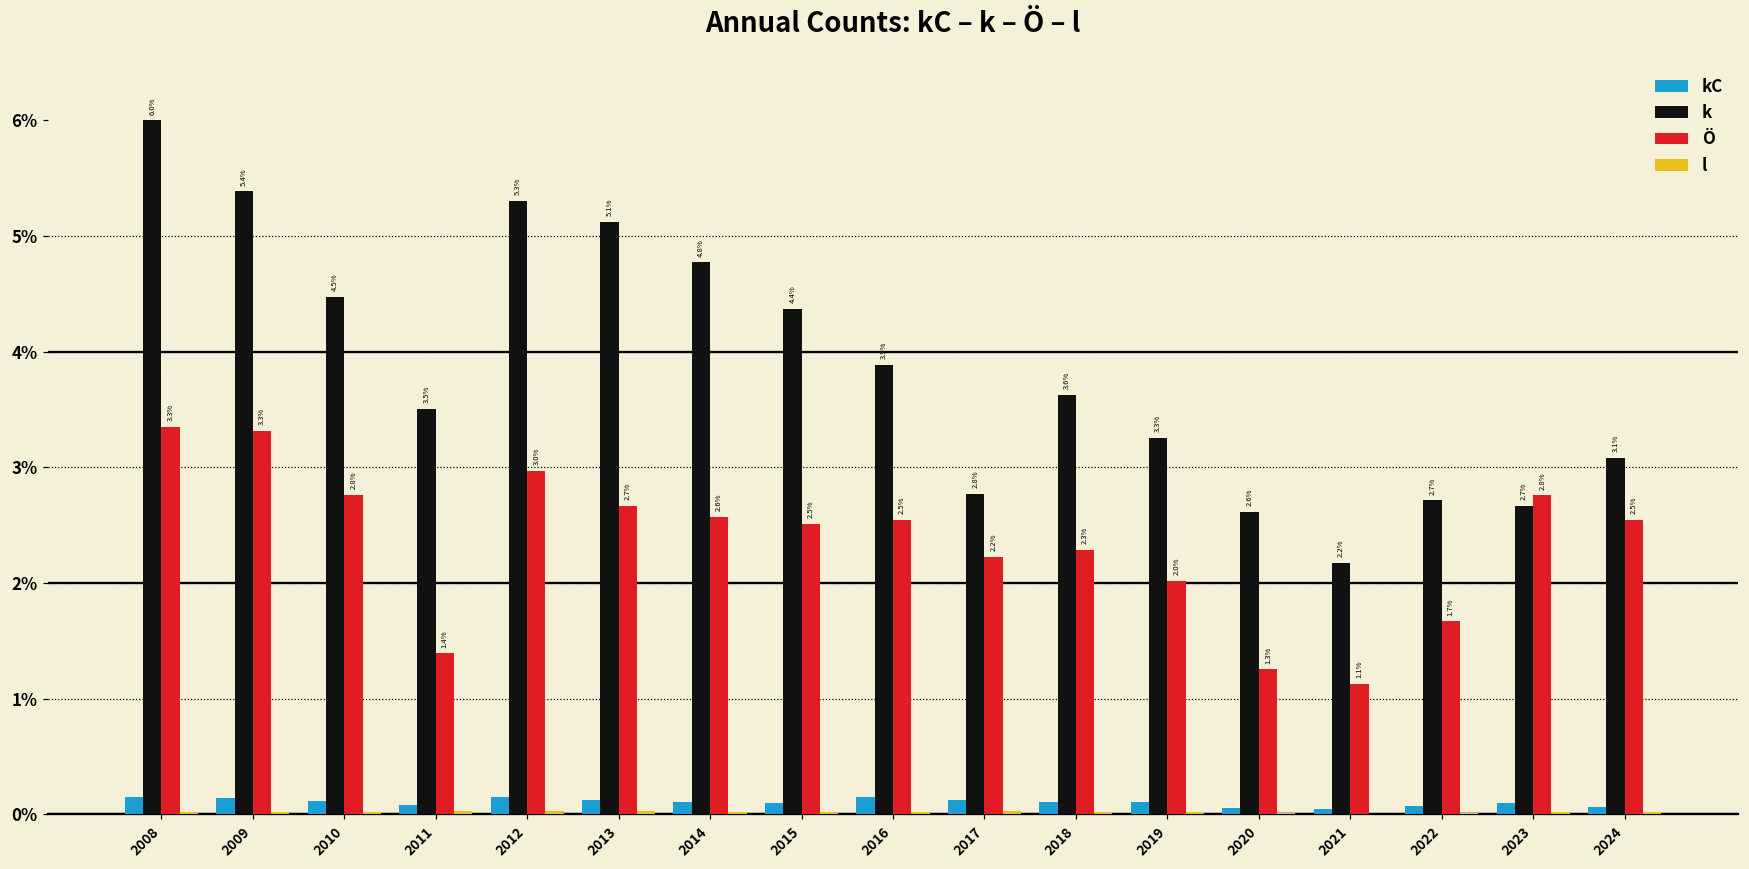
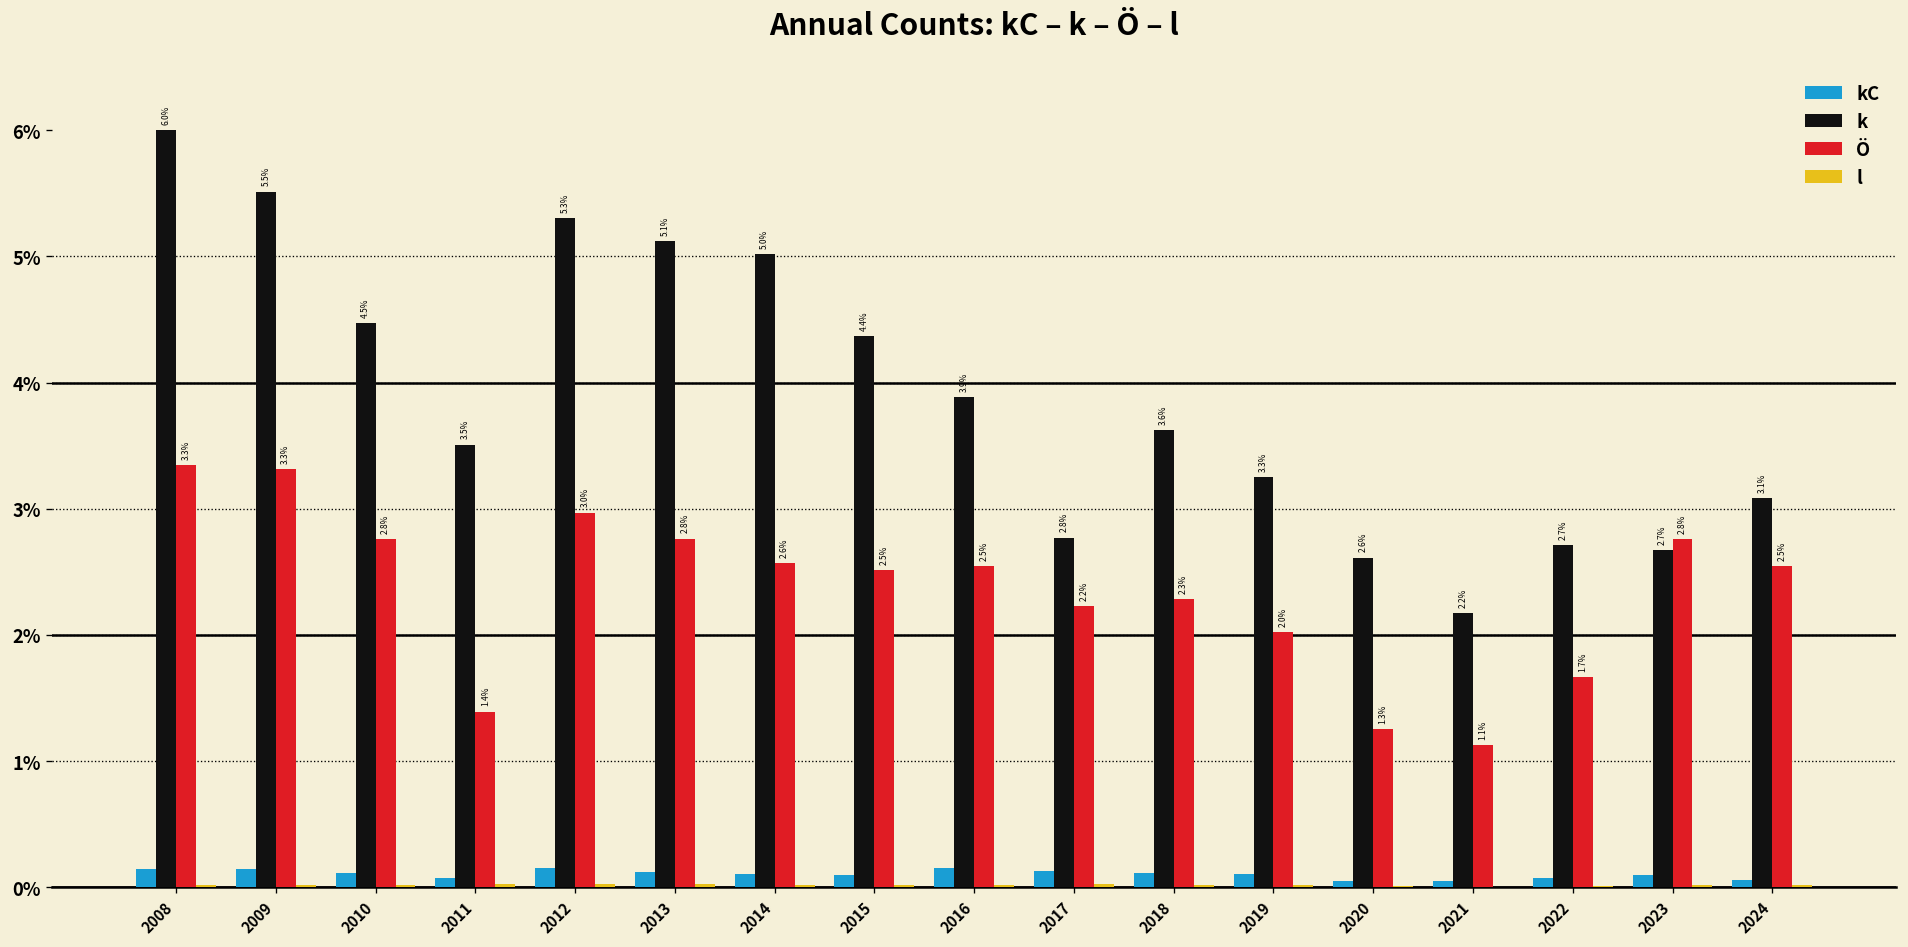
k, 2009: 5.4% -> 5.5%
Ö, 2013: 2.7% -> 2.8%
k, 2014: 4.8% -> 5.0%
